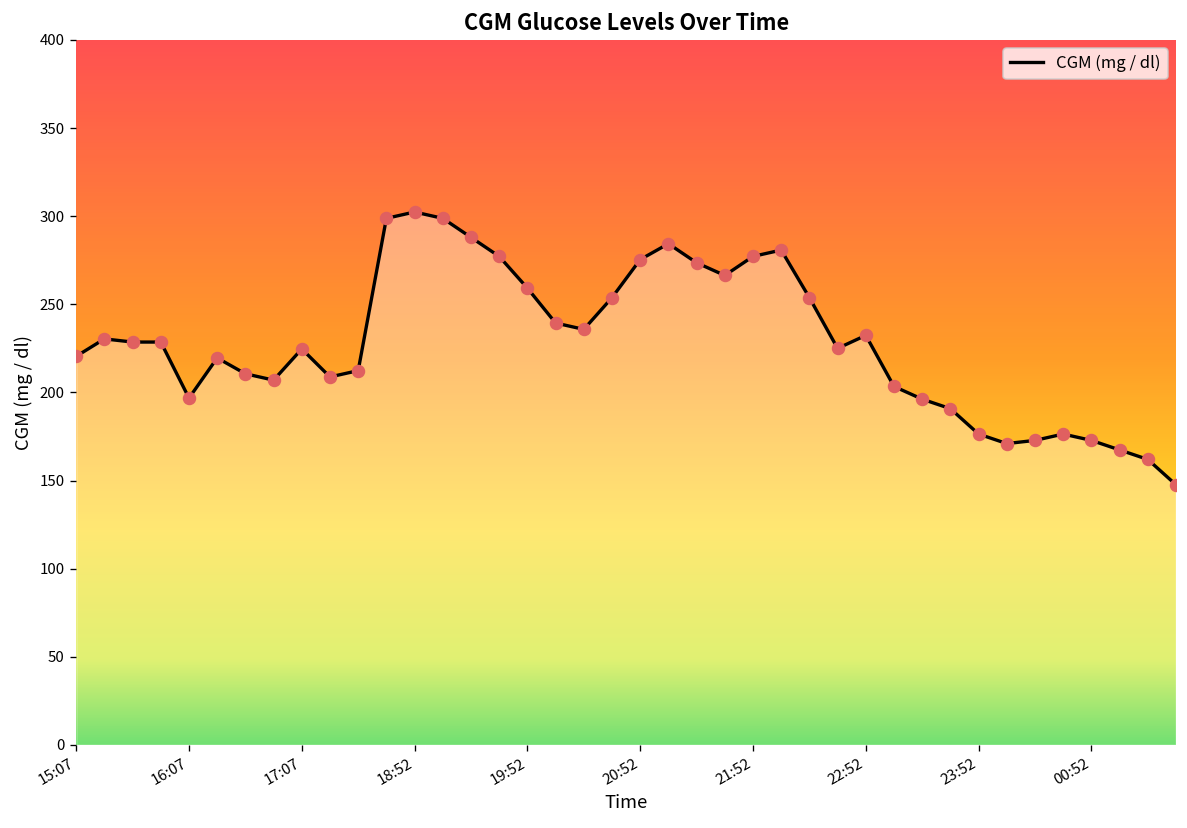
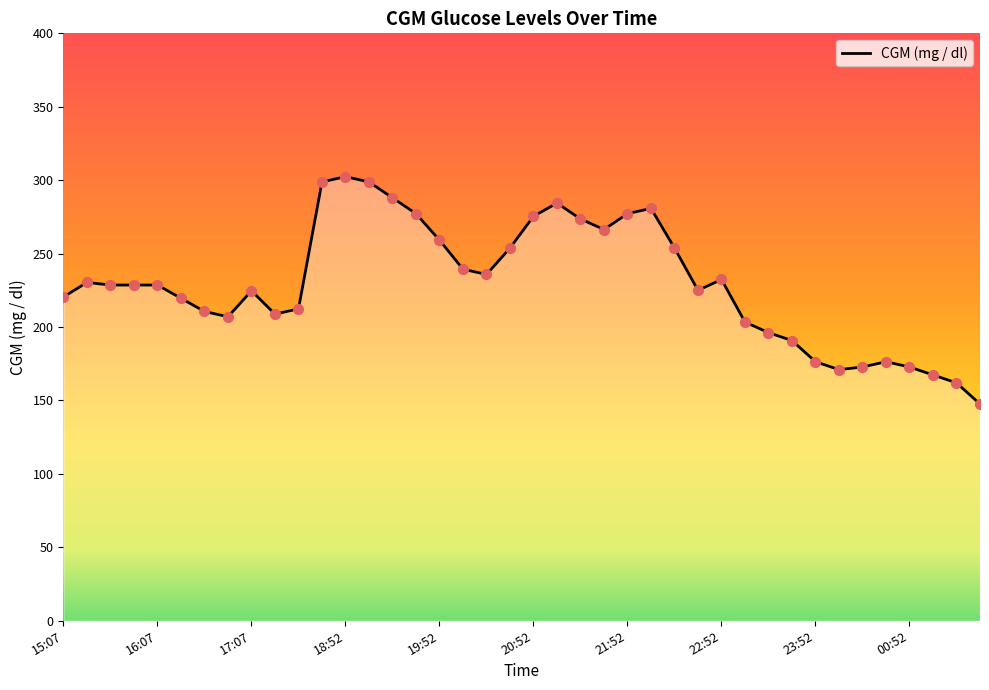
16:07: 197 -> 229
